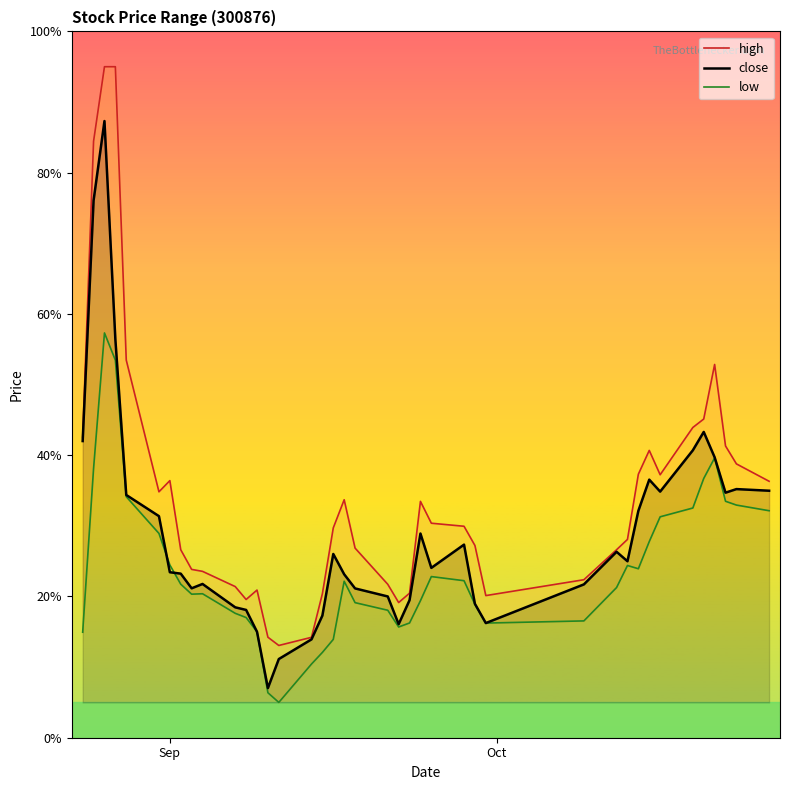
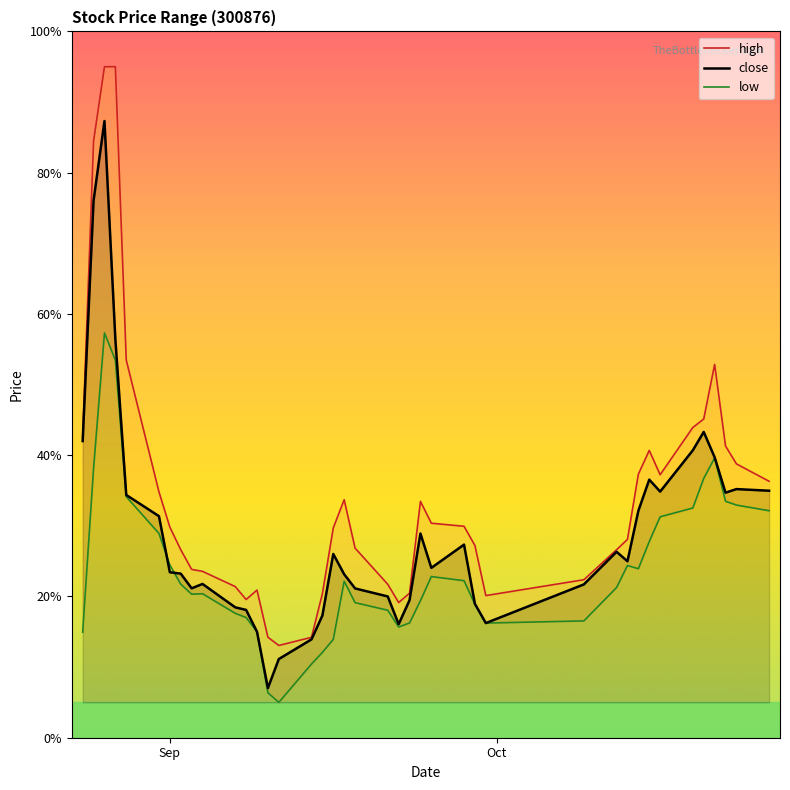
high, Sep: 36% -> 30%
